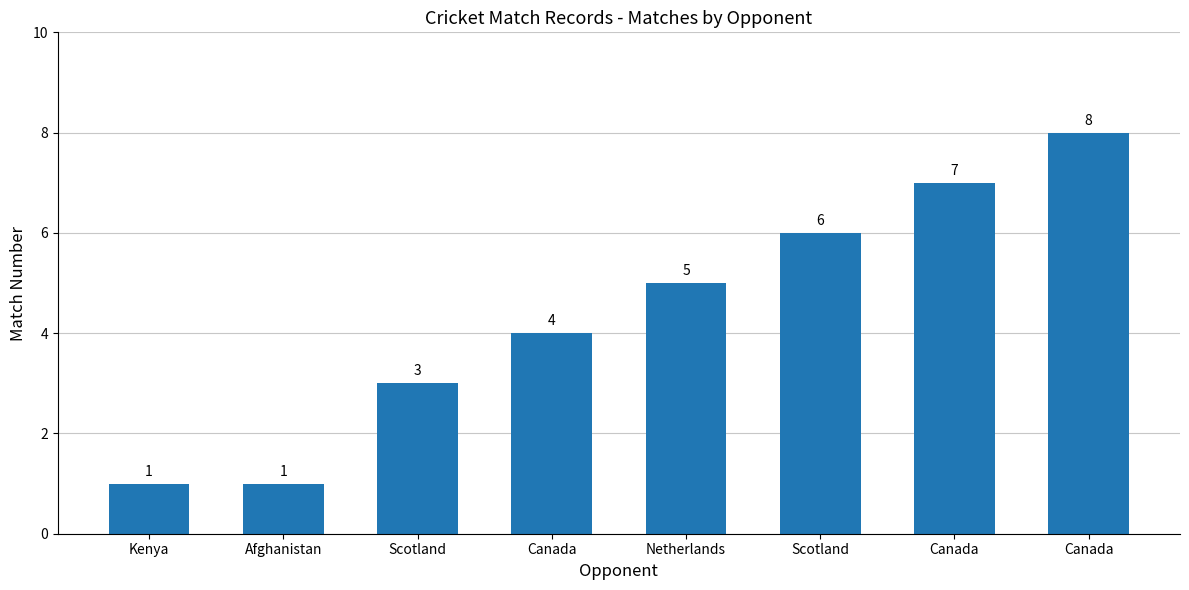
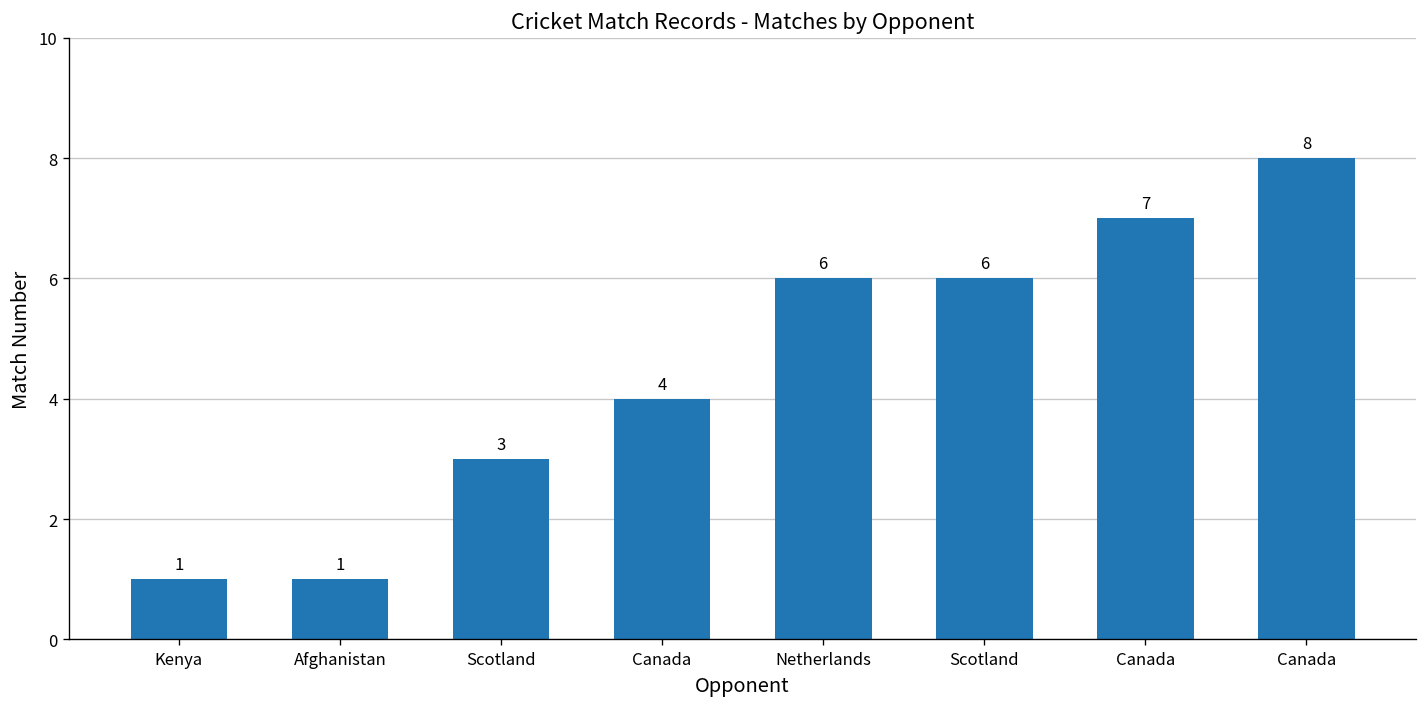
Netherlands: 5 -> 6
